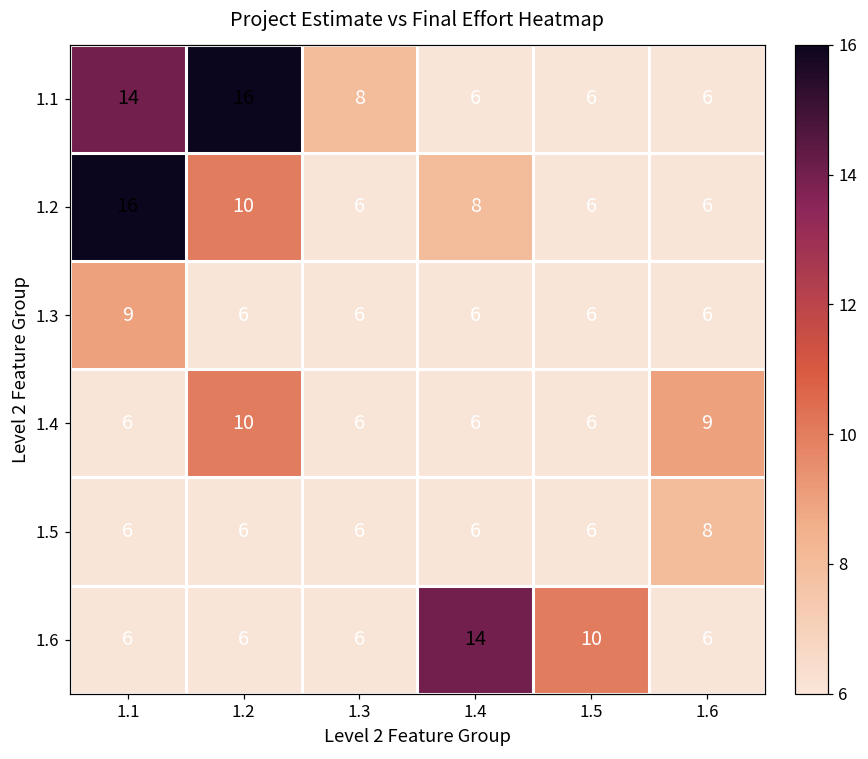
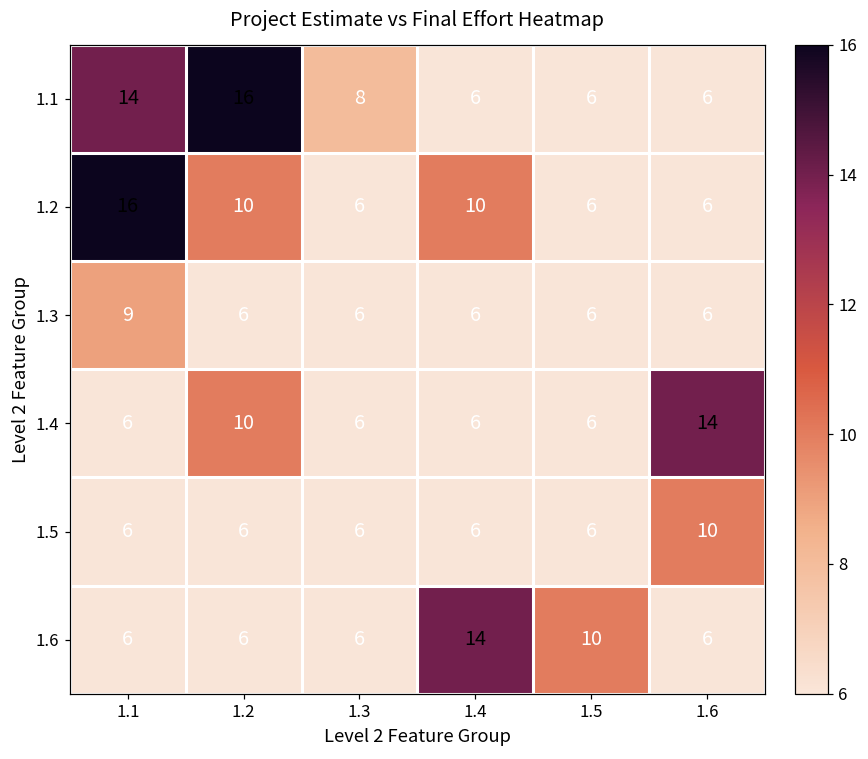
1.2, 1.4: 8 -> 10
1.4, 1.6: 9 -> 14
1.5, 1.6: 8 -> 10
